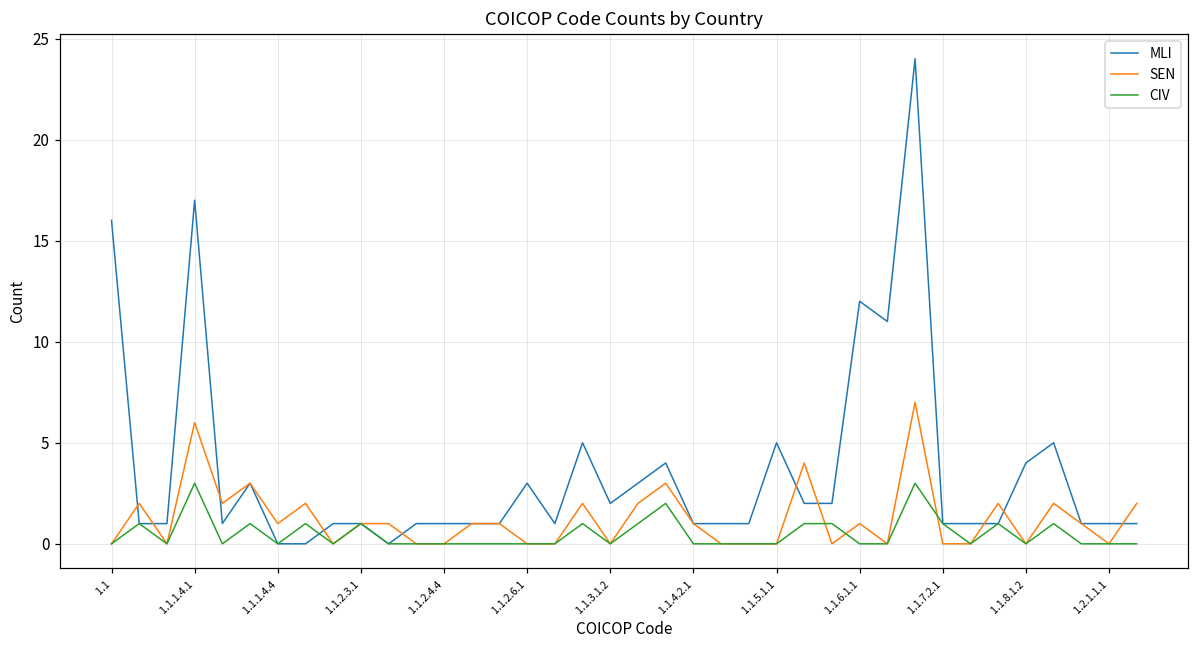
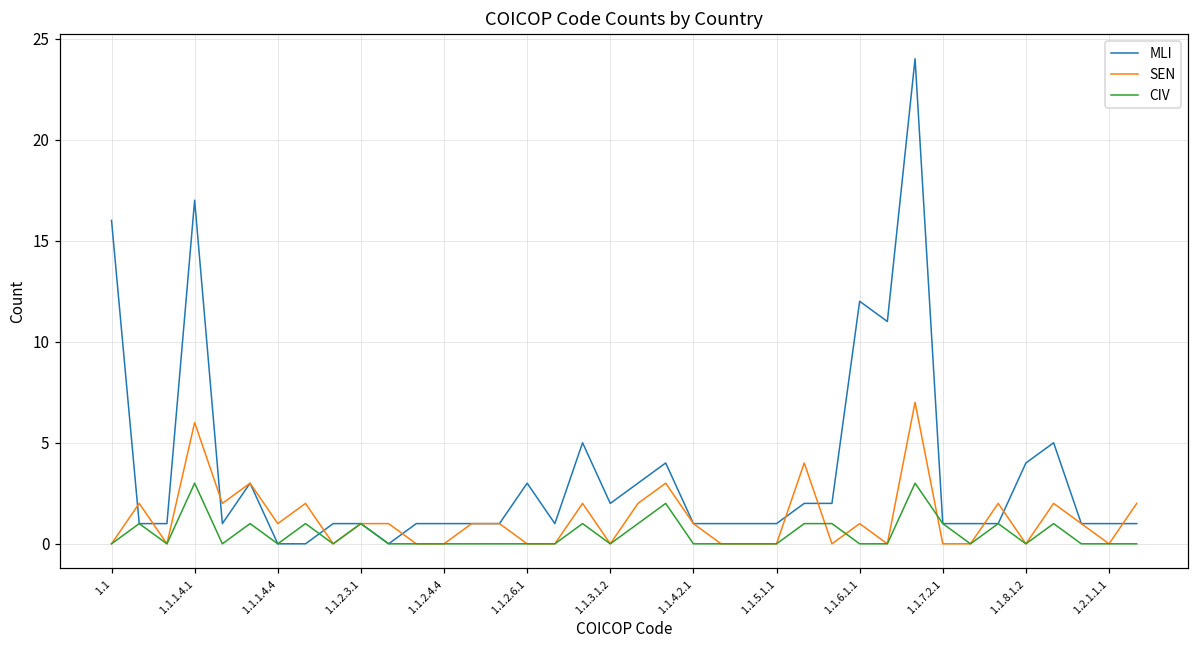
MLI, 1.1.5.1.1: 5 -> 1
